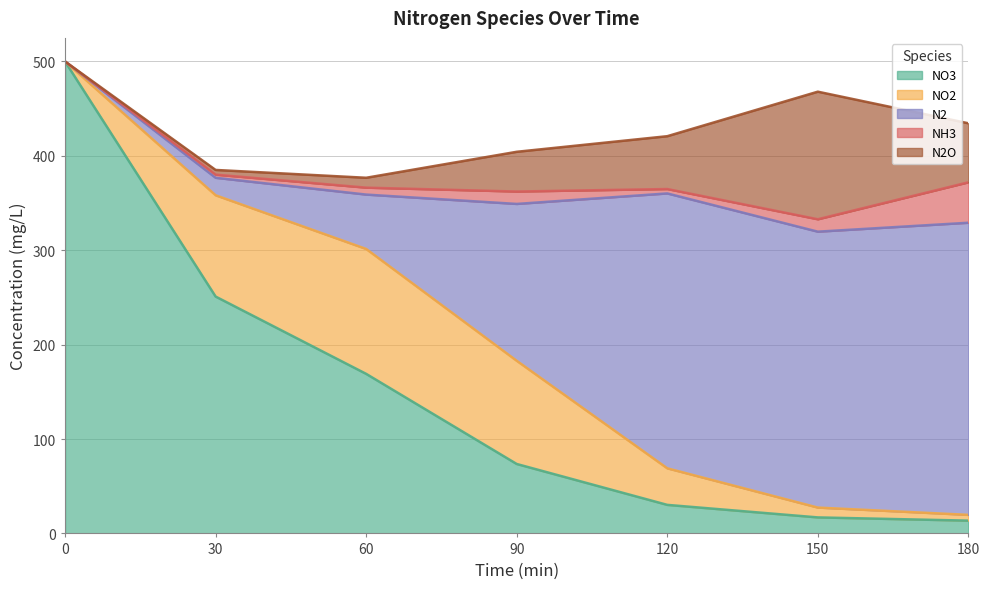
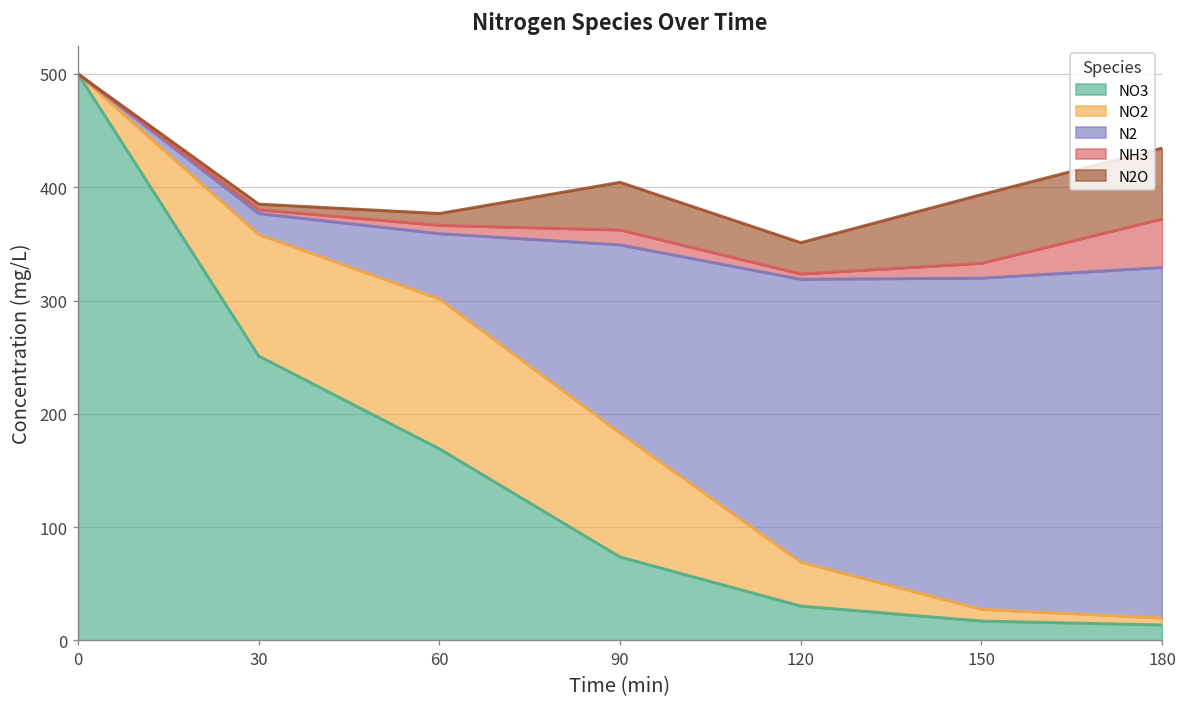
N2, 120: 290 -> 250
N2O, 120: 60 -> 30
N2O, 150: 140 -> 60
